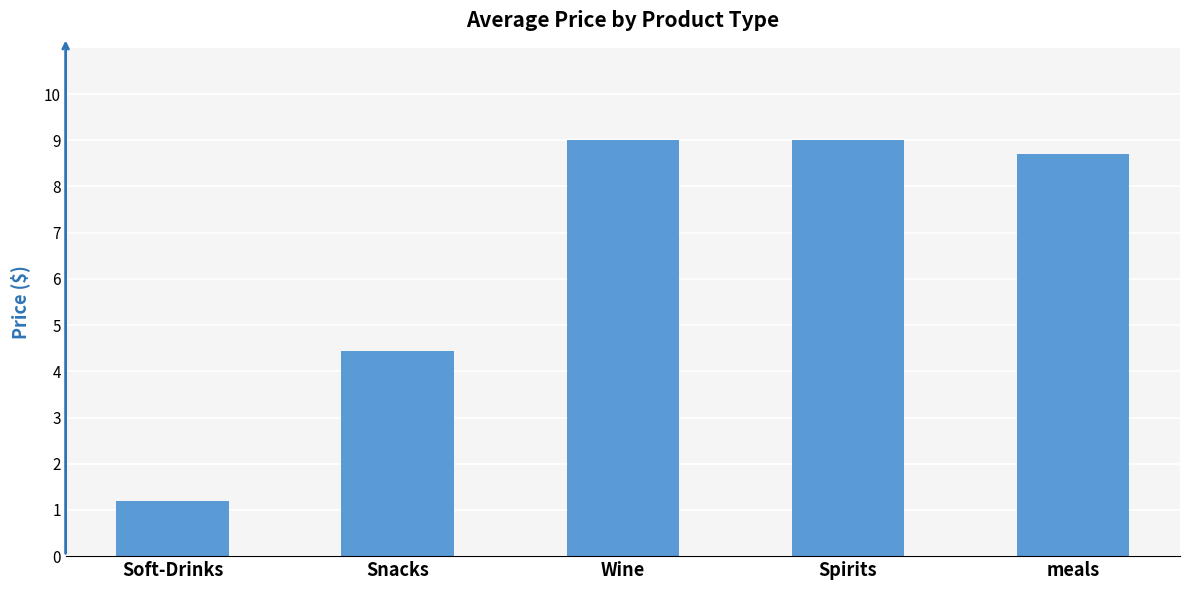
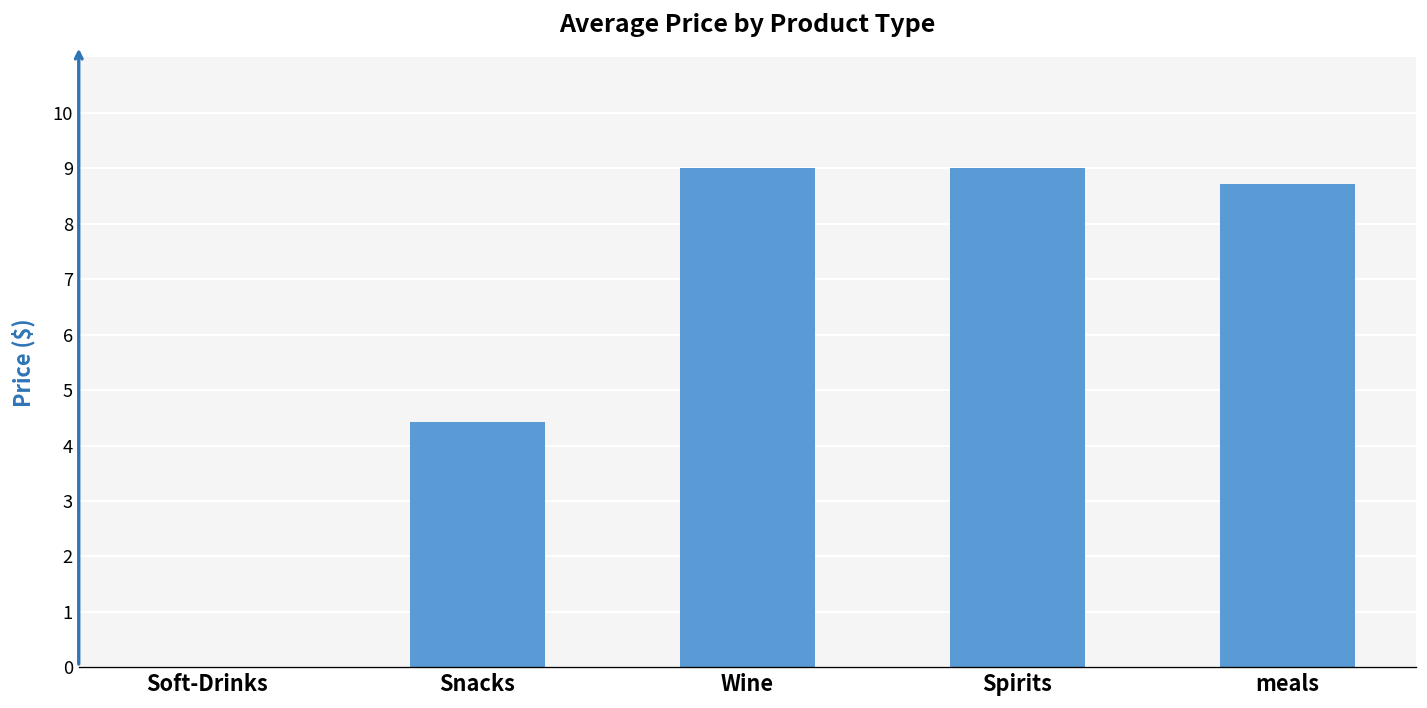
Soft-Drinks: 1.2 -> 0.0
